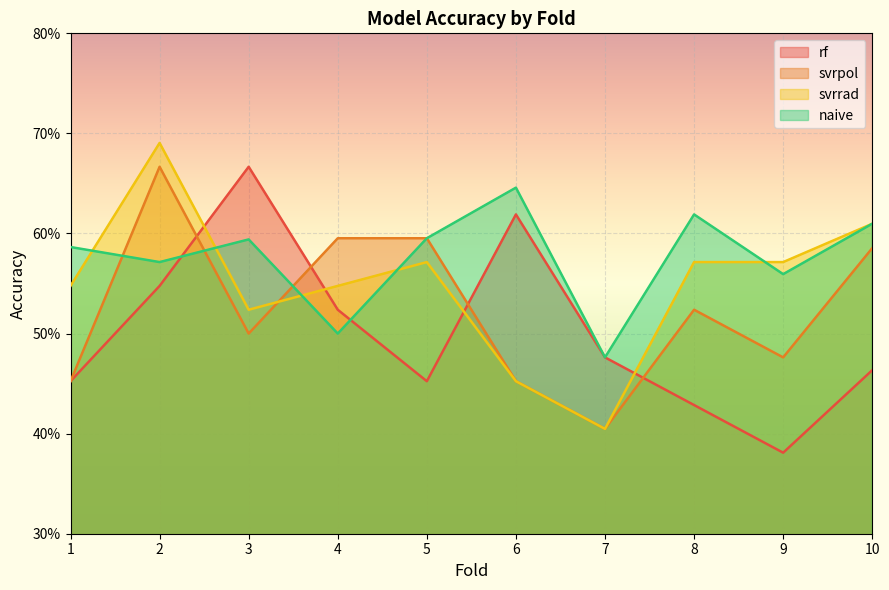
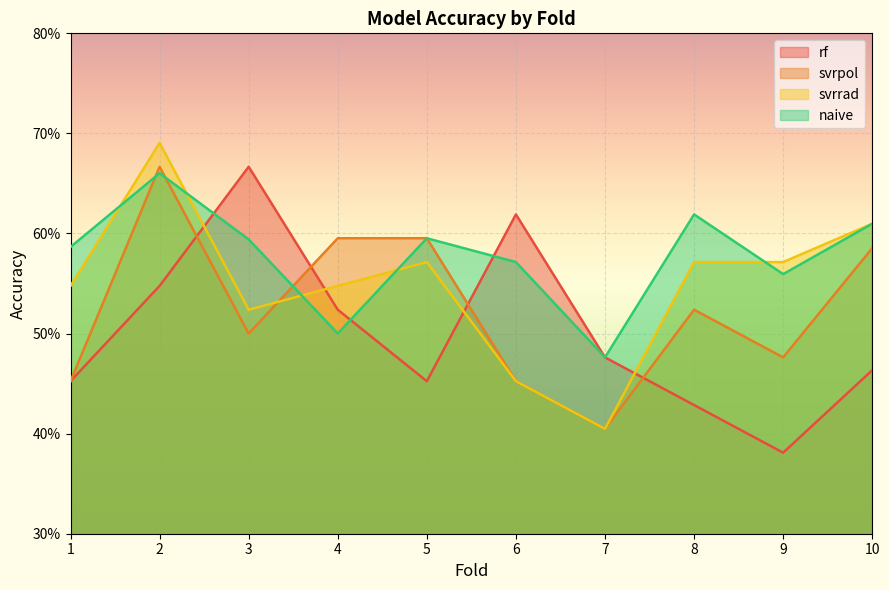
naive, 2: 57.1% -> 66.0%
naive, 6: 64.6% -> 57.1%
